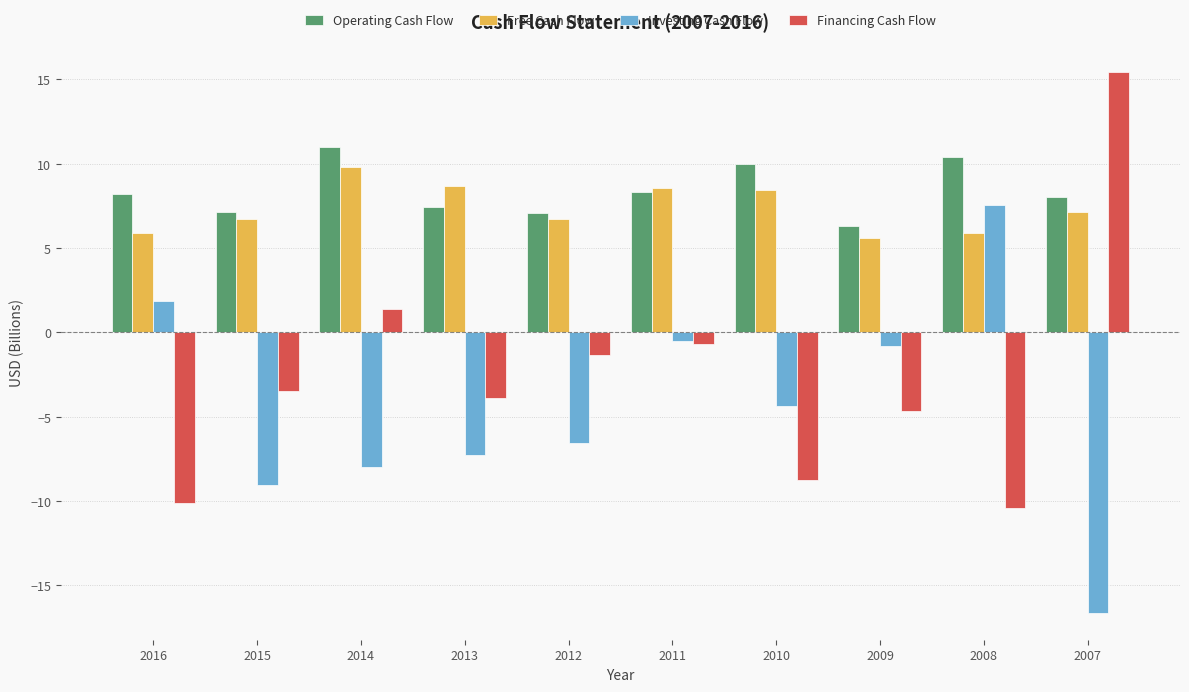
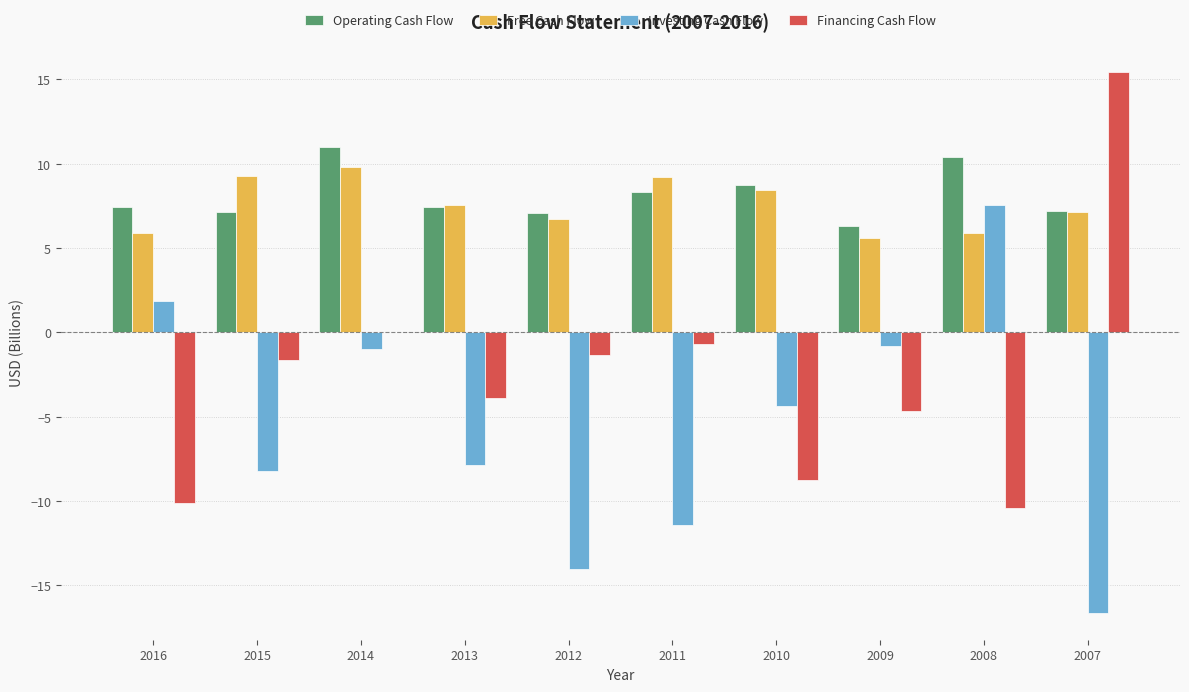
Operating Cash Flow, 2016: 8.2 -> 7.5
Free Cash Flow, 2015: 6.7 -> 9.3
Investing Cash Flow, 2015: -9.0 -> -8.2
Financing Cash Flow, 2015: -3.5 -> -1.7
Investing Cash Flow, 2014: -8.0 -> -1.0
Financing Cash Flow, 2014: 1.4 -> 0.0
Free Cash Flow, 2013: 8.7 -> 7.5
Investing Cash Flow, 2013: -7.3 -> -7.9
Investing Cash Flow, 2012: -6.5 -> -14.0
Free Cash Flow, 2011: 8.6 -> 9.2
Investing Cash Flow, 2011: -0.5 -> -11.4
Operating Cash Flow, 2010: 10.0 -> 8.7
Operating Cash Flow, 2007: 8.0 -> 7.2
